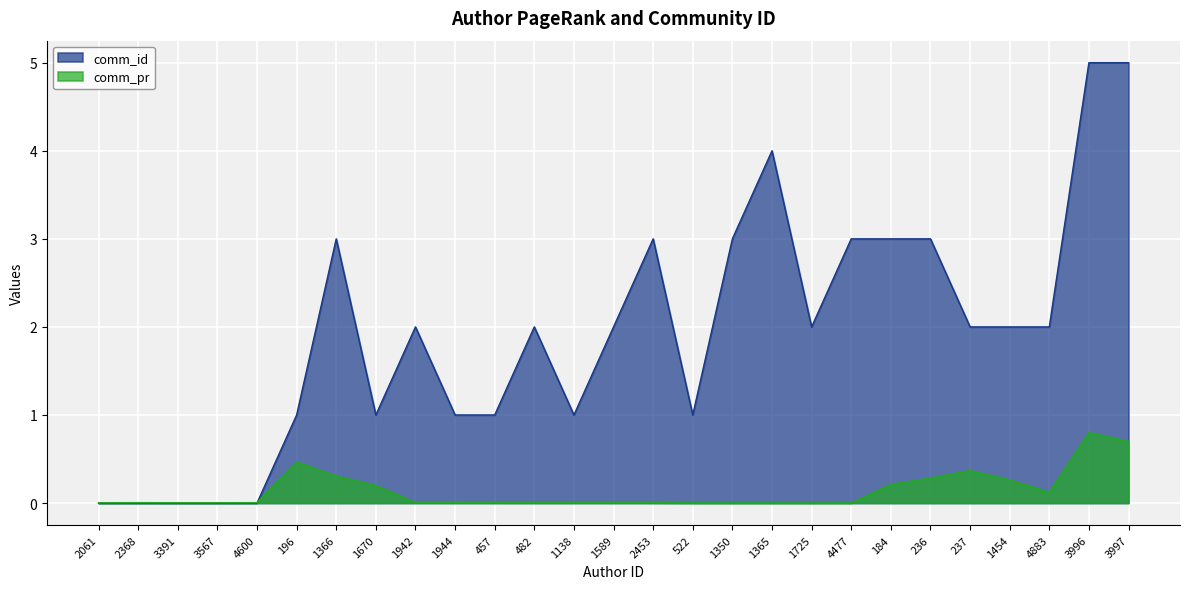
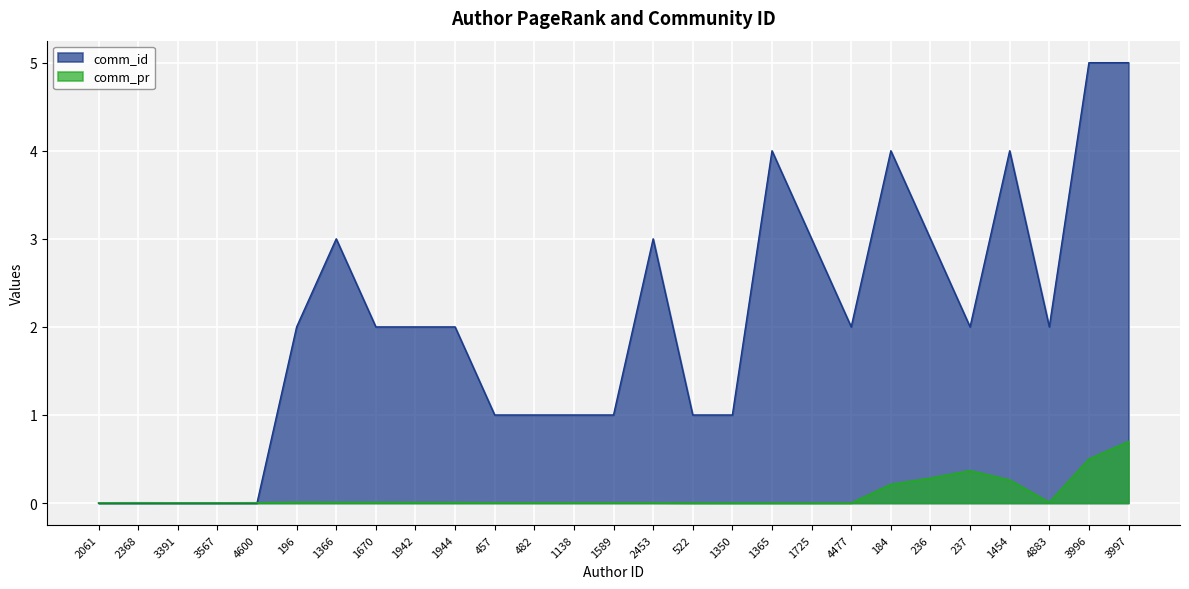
comm_id, 196: 1 -> 2
comm_pr, 196: 0.5 -> 0.0
comm_pr, 1366: 0.3 -> 0.0
comm_id, 1670: 1 -> 2
comm_pr, 1670: 0.2 -> 0.0
comm_id, 1944: 1 -> 2
comm_id, 482: 2 -> 1
comm_id, 1589: 2 -> 1
comm_id, 1350: 3 -> 1
comm_id, 1725: 2 -> 3
comm_id, 4477: 3 -> 2
comm_id, 184: 3 -> 4
comm_id, 1454: 2 -> 4
comm_pr, 4883: 0.1 -> 0.0
comm_pr, 3996: 0.8 -> 0.5
